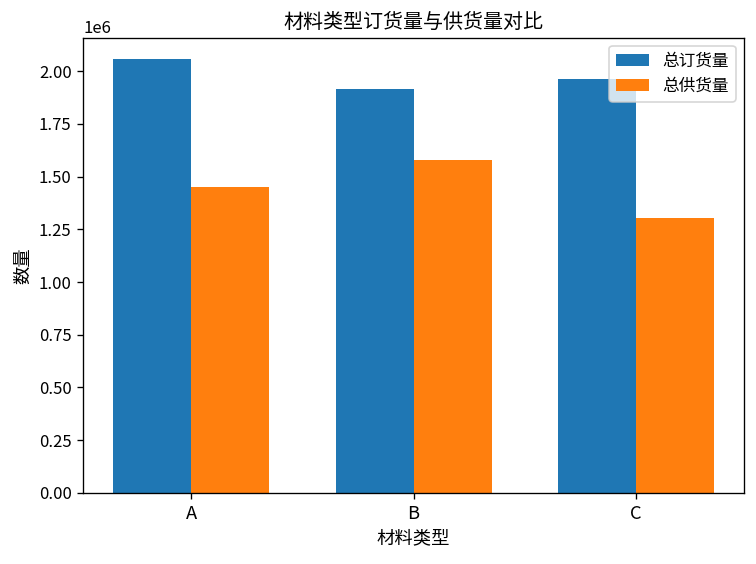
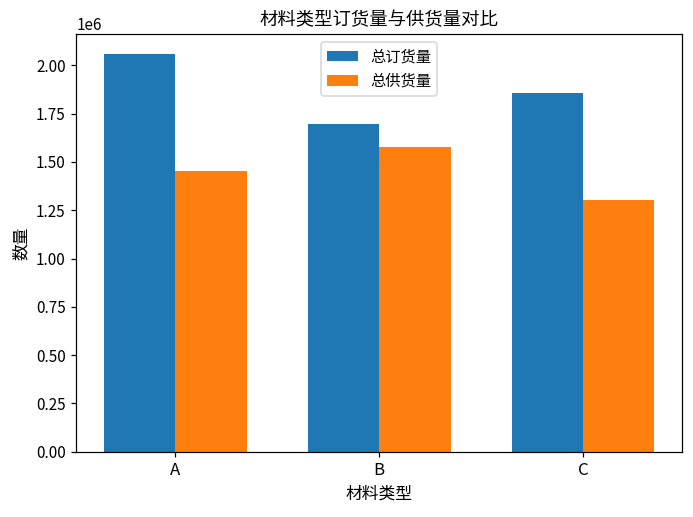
总订货量, B: 1920000 -> 1700000
总订货量, C: 1970000 -> 1860000
